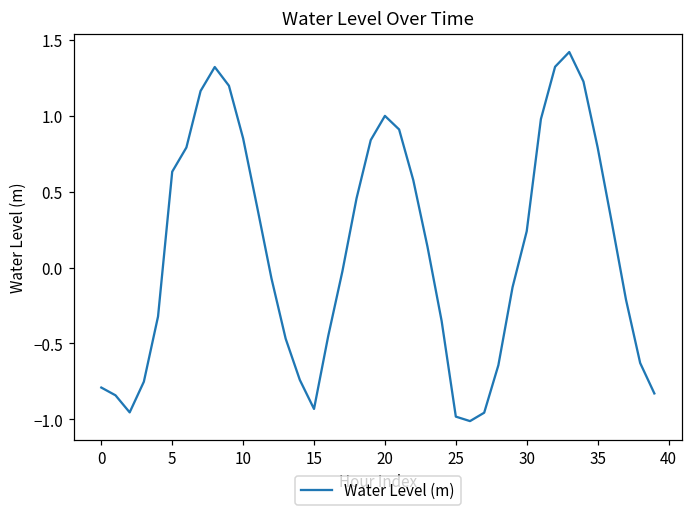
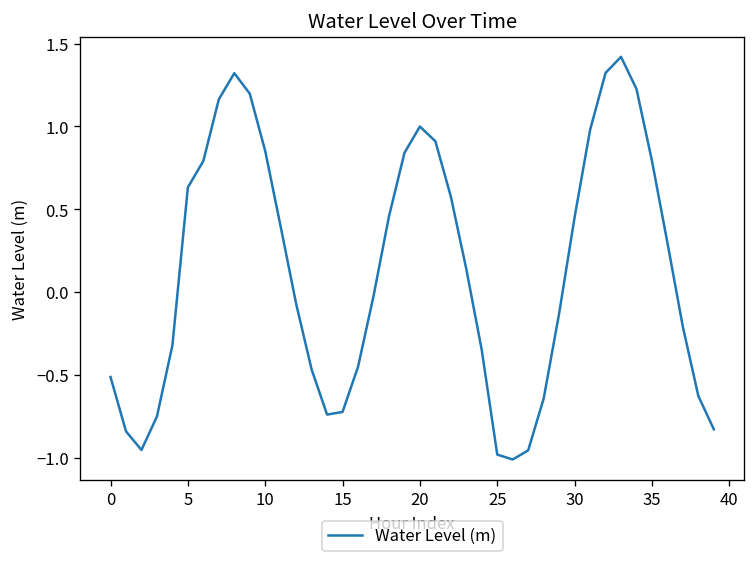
0: -0.79 -> -0.51
15: -0.93 -> -0.72
30: 0.24 -> 0.45
